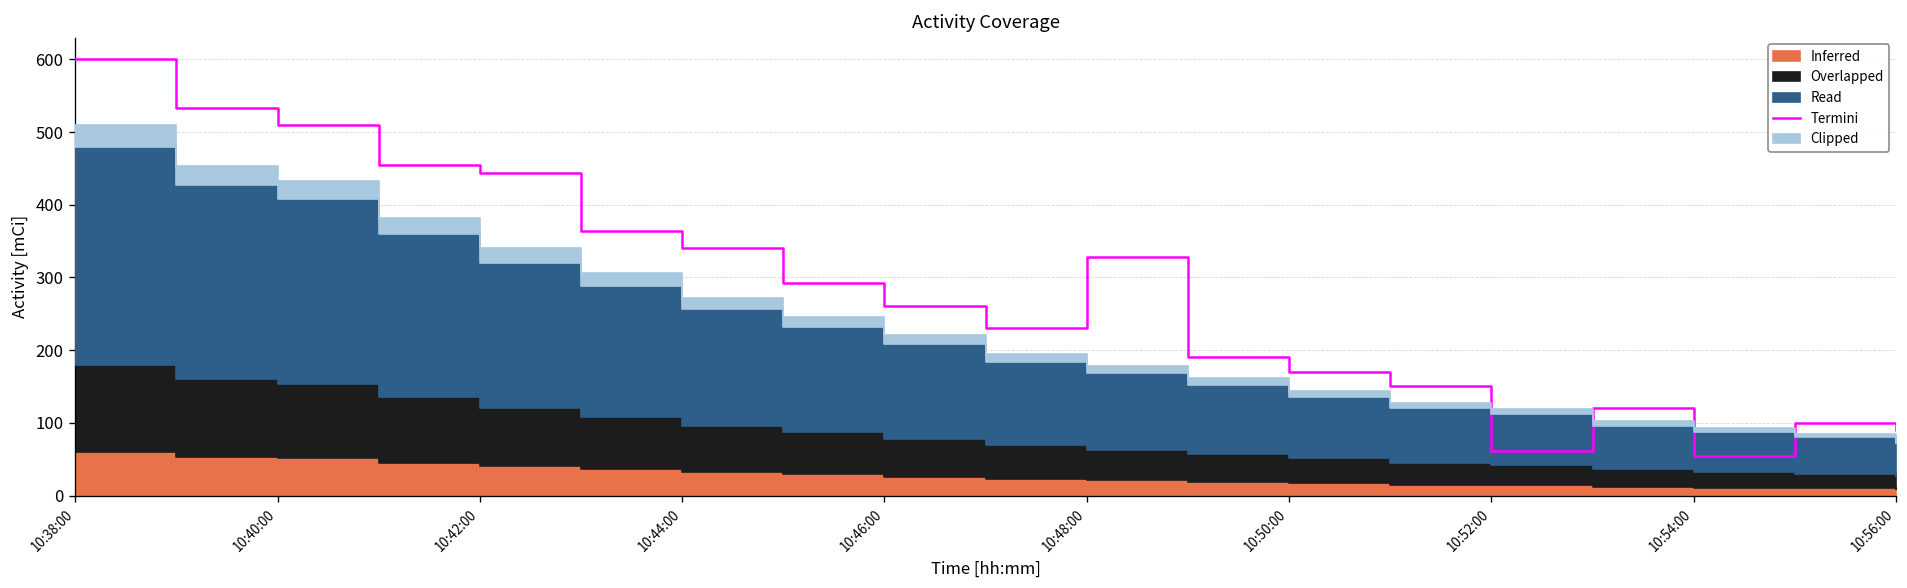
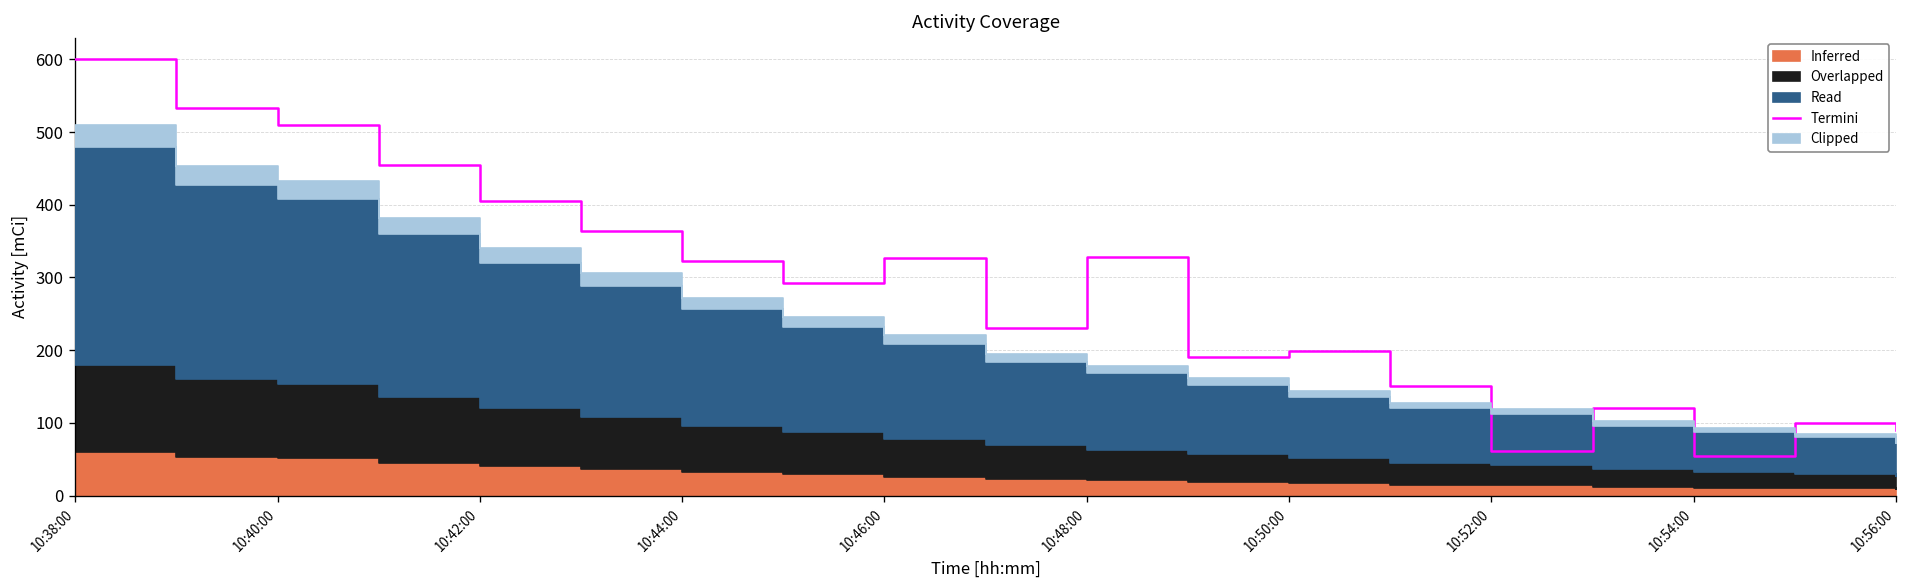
Termini, 10:42:00: 440 -> 410
Termini, 10:44:00: 340 -> 320
Termini, 10:46:00: 260 -> 330
Termini, 10:50:00: 170 -> 200
